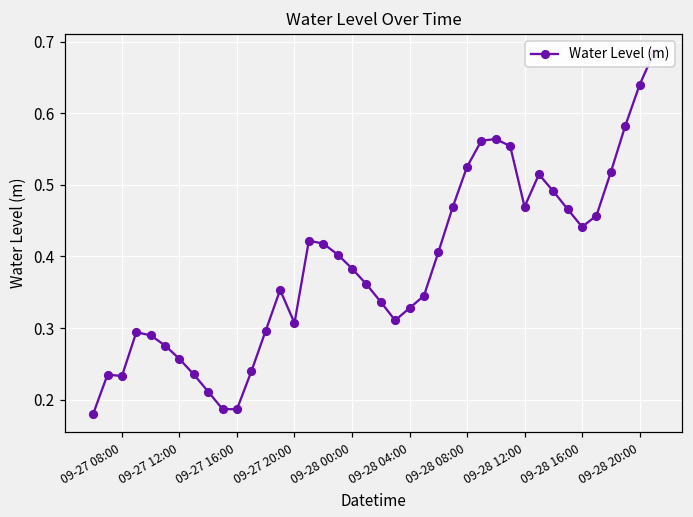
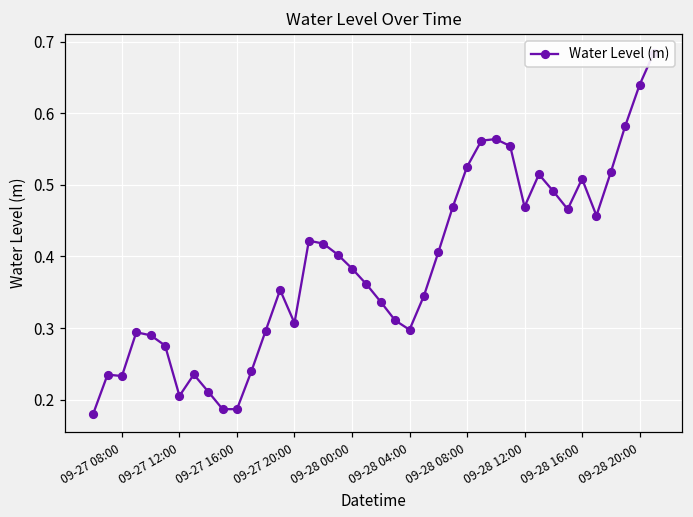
09-27 12:00: 0.26 -> 0.21
09-28 04:00: 0.33 -> 0.30
09-28 16:00: 0.44 -> 0.51
